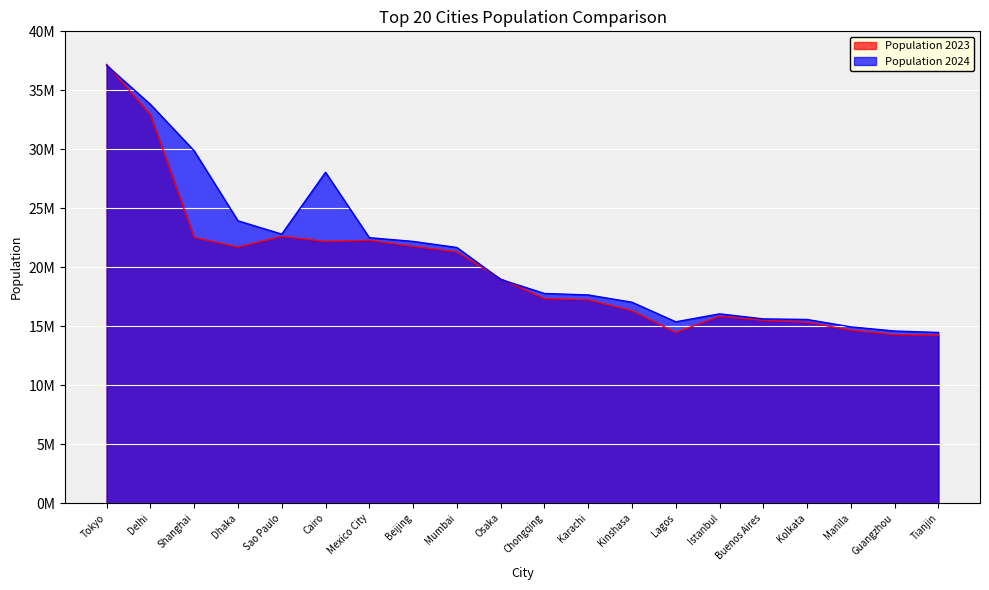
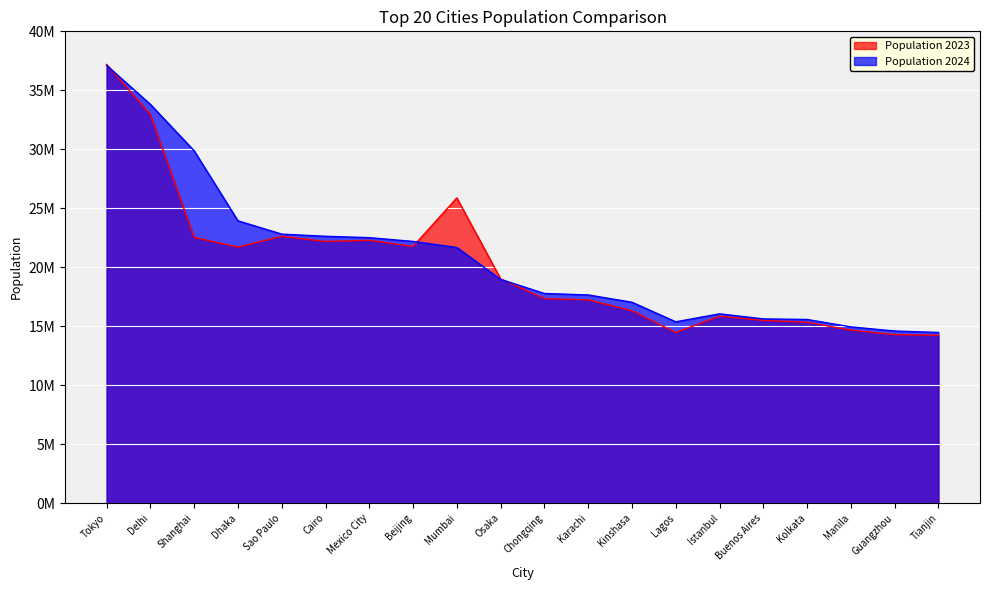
Population 2024, Cairo: 28000000 -> 22600000
Population 2023, Mumbai: 21300000 -> 25900000
